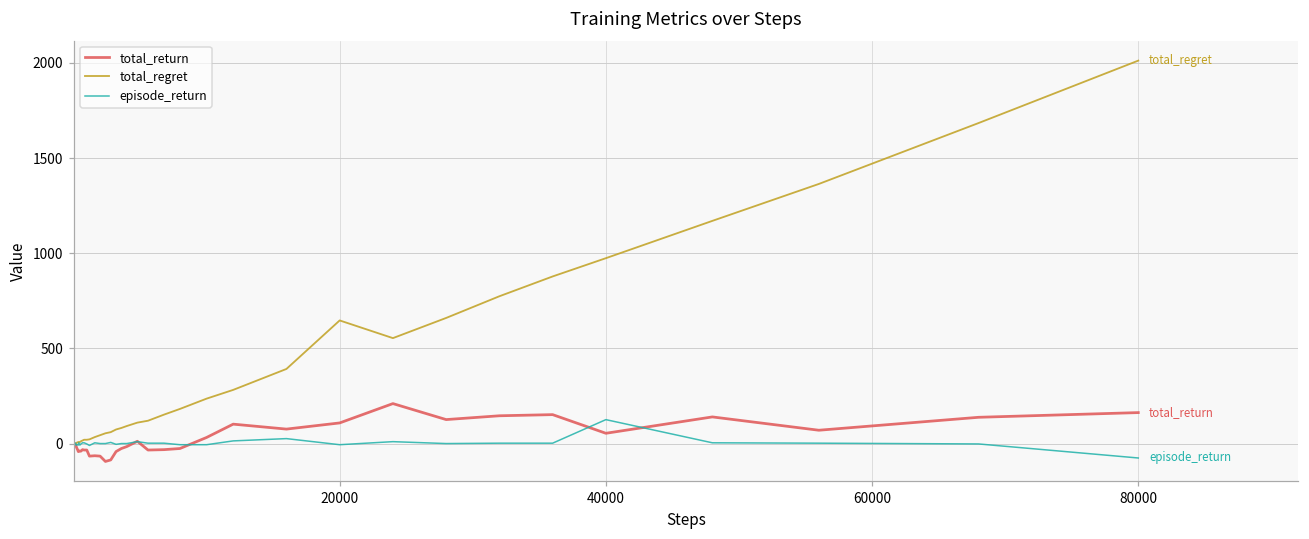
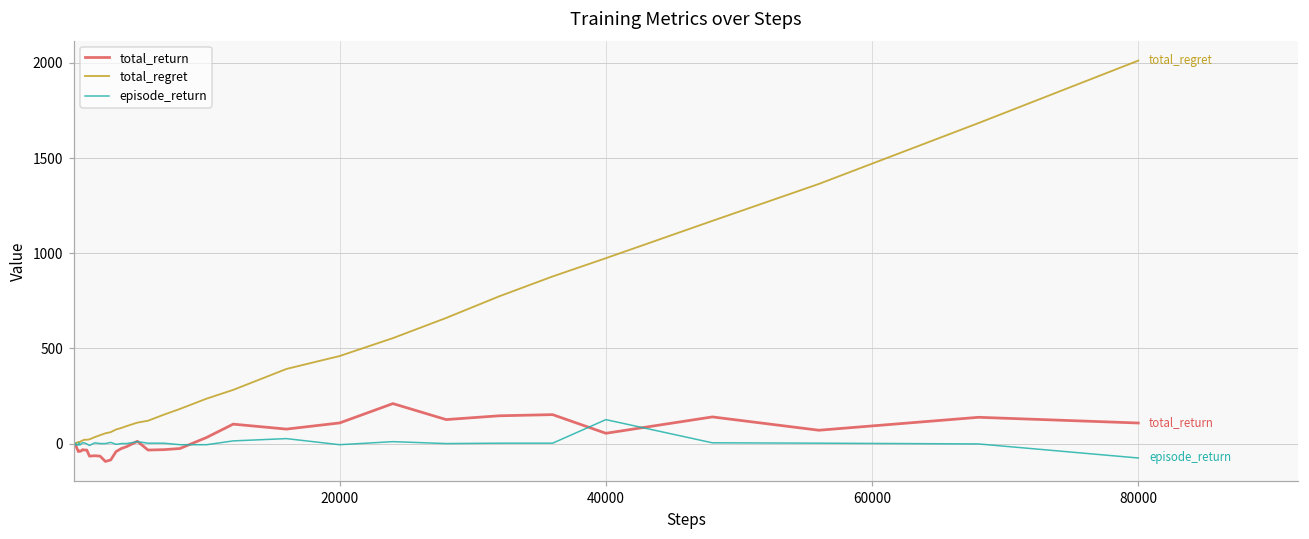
total_regret, 20000: 650 -> 460
total_return, 80000: 160 -> 110
